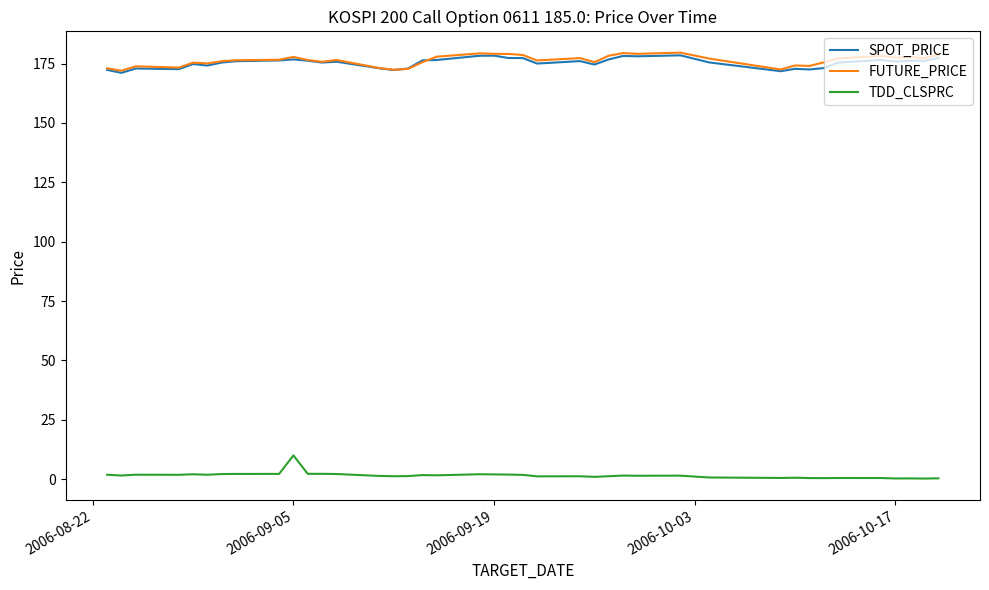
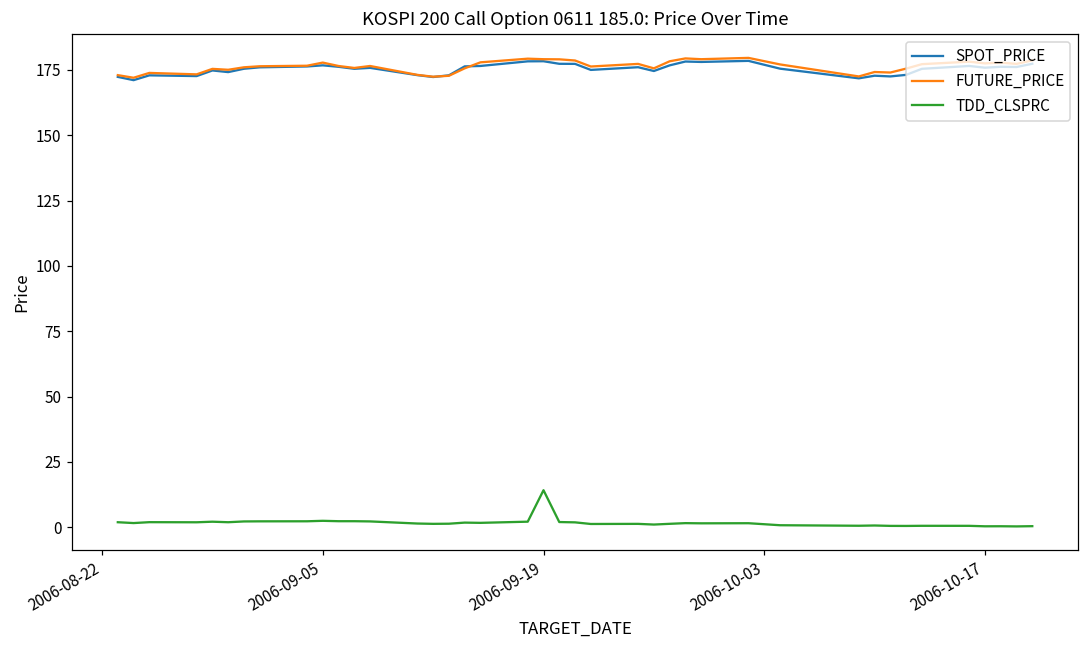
TDD_CLSPRC, 2006-09-05: 10 -> 2
TDD_CLSPRC, 2006-09-19: 2 -> 14
